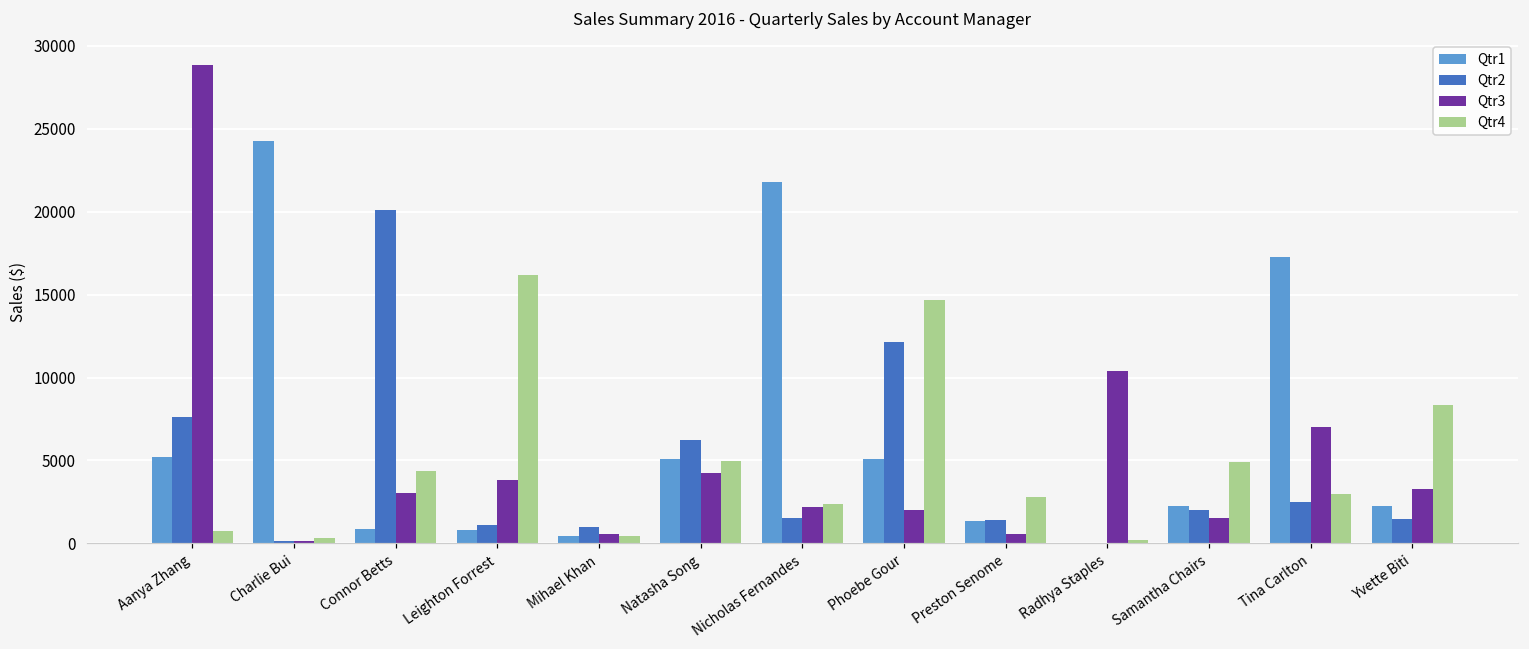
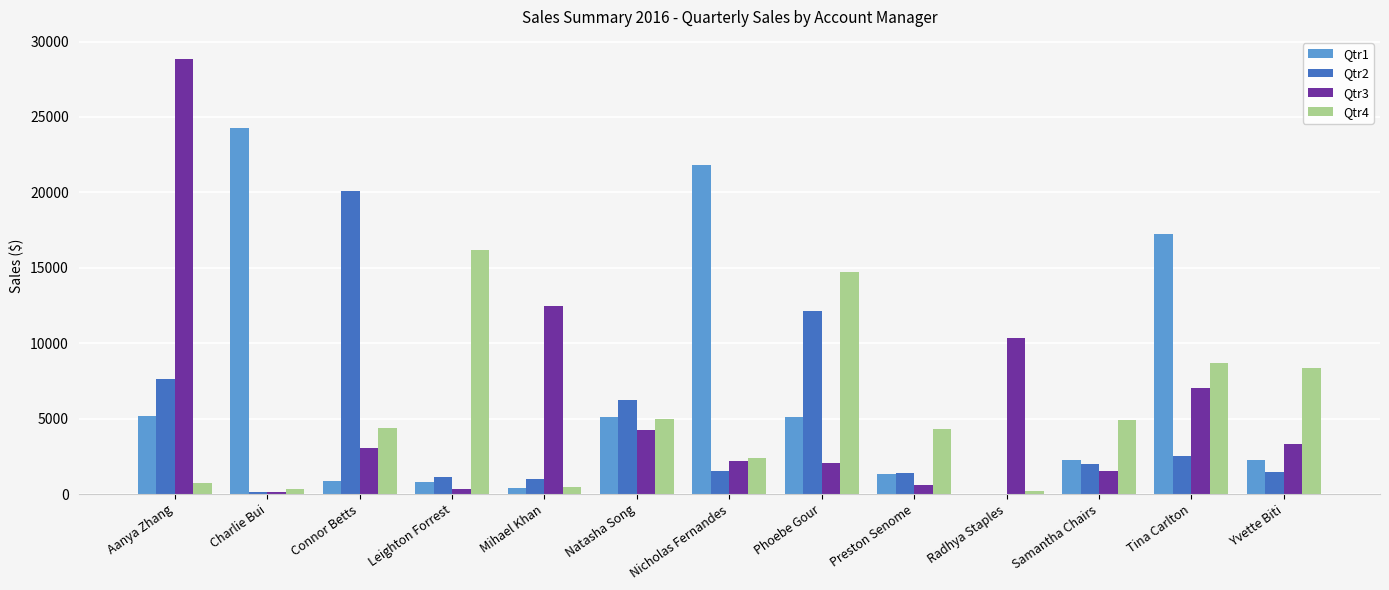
Qtr3, Leighton Forrest: 3900 -> 300
Qtr3, Mihael Khan: 600 -> 12500
Qtr4, Preston Senome: 2800 -> 4300
Qtr4, Tina Carlton: 3000 -> 8700
